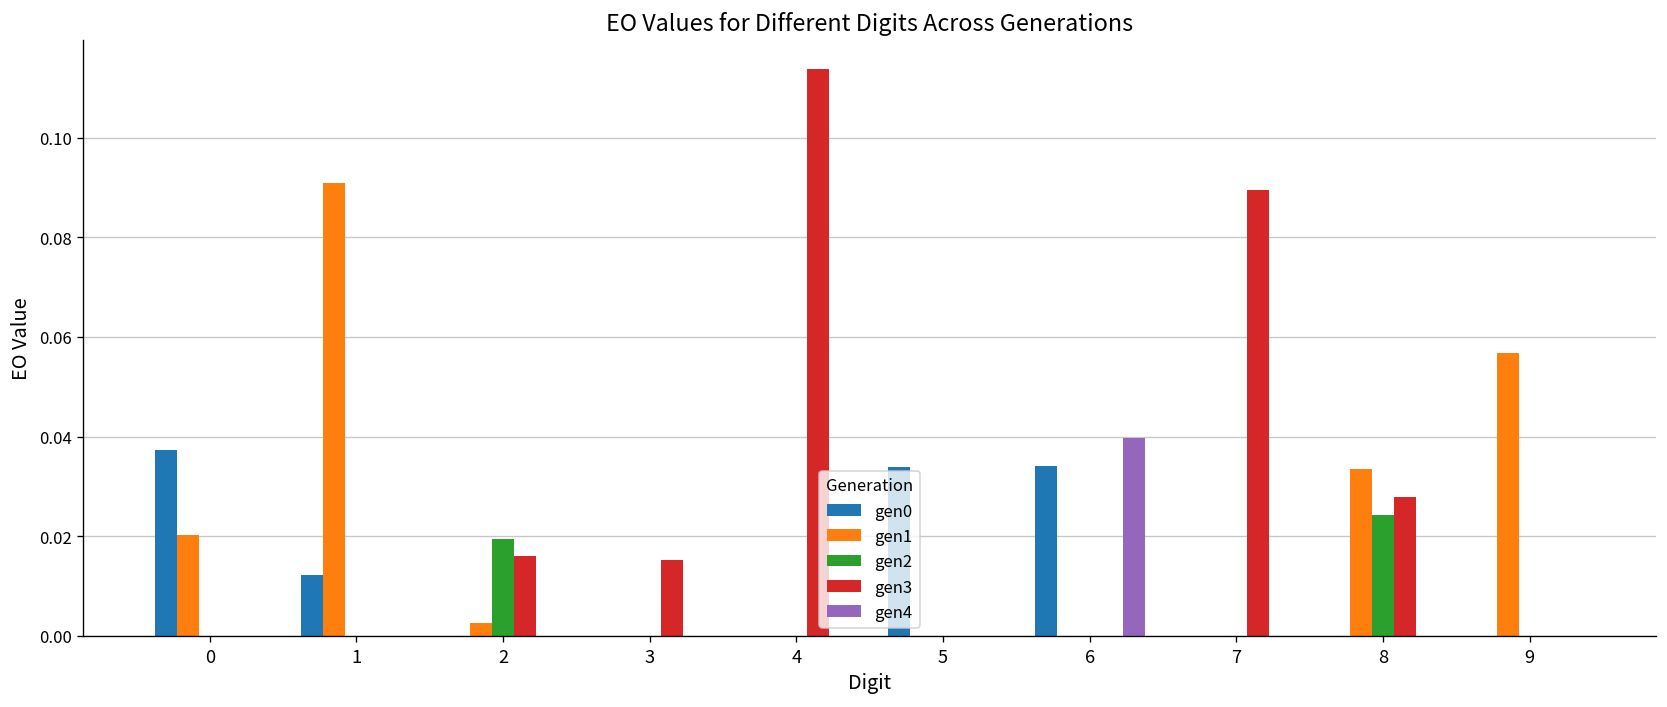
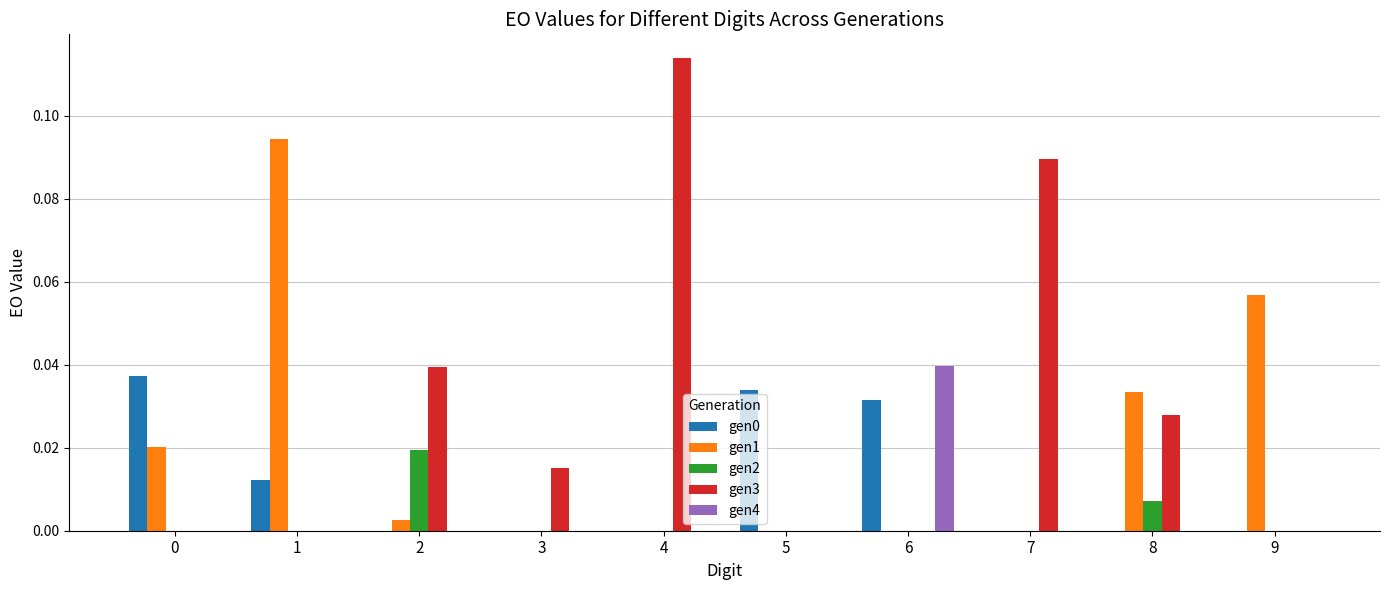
gen1, 1: 0.091 -> 0.094
gen3, 2: 0.016 -> 0.039
gen0, 6: 0.034 -> 0.031
gen2, 8: 0.024 -> 0.007
